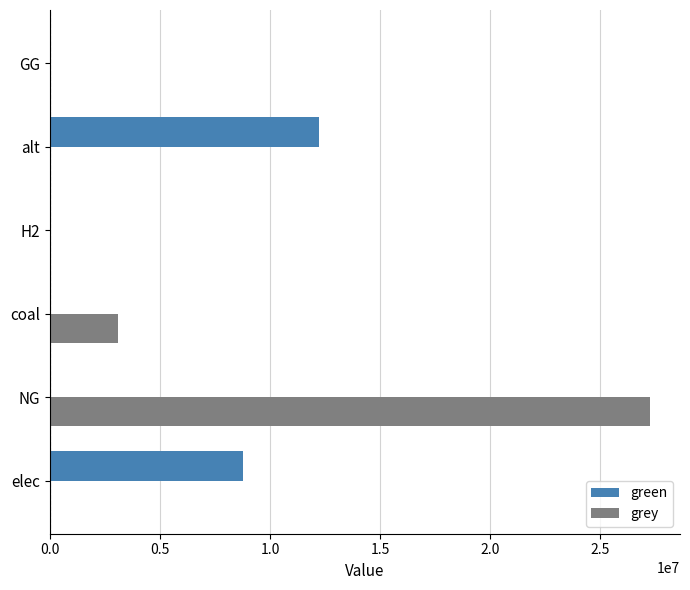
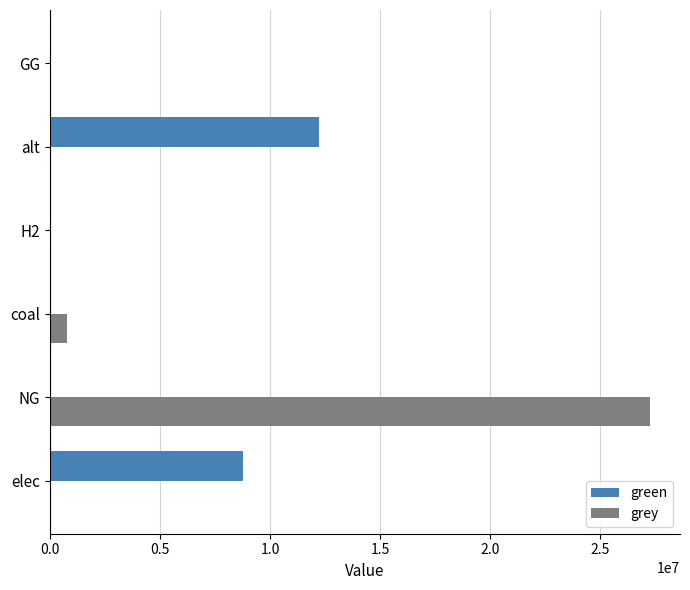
grey, coal: 3100000 -> 800000
